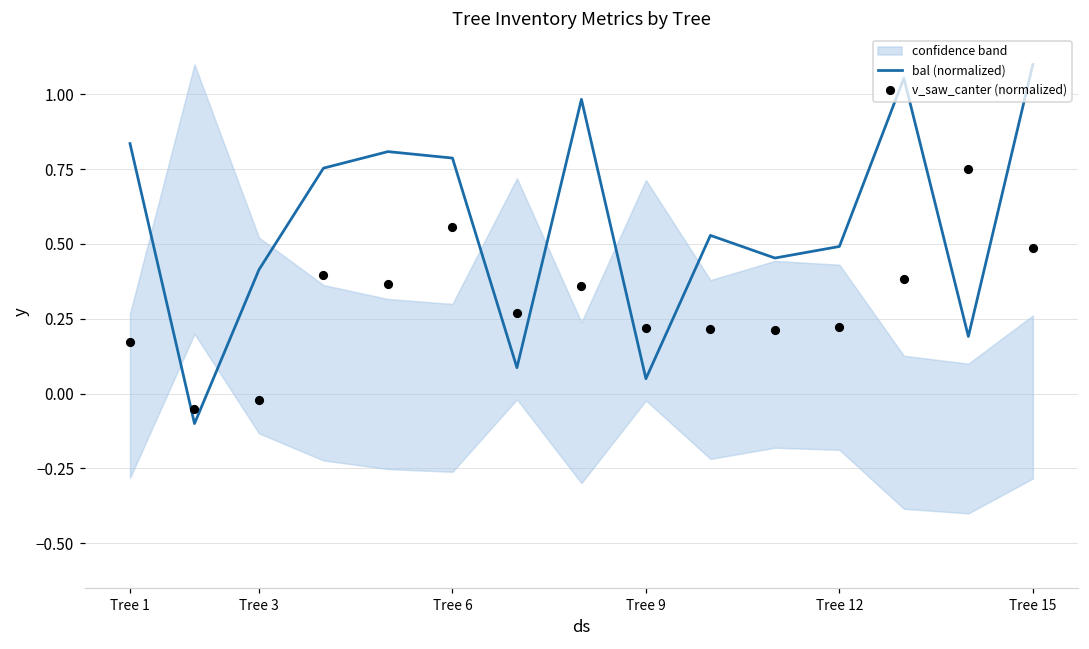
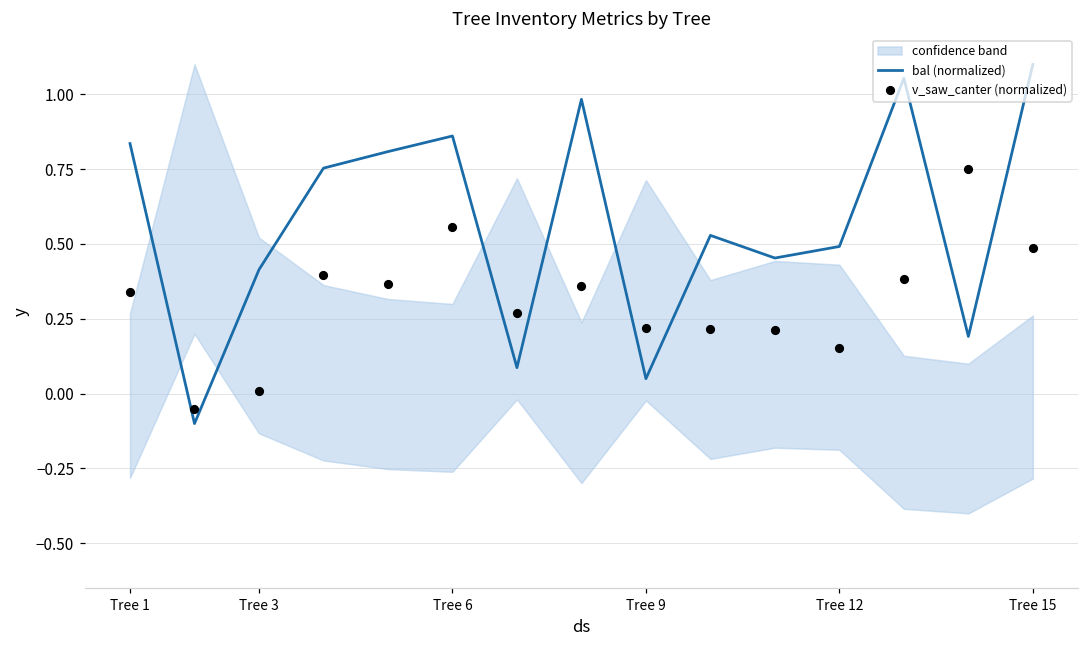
v_saw_canter (normalized), Tree 1: 0.17 -> 0.34
v_saw_canter (normalized), Tree 3: -0.02 -> 0.01
bal (normalized), Tree 6: 0.79 -> 0.86
v_saw_canter (normalized), Tree 12: 0.22 -> 0.15
